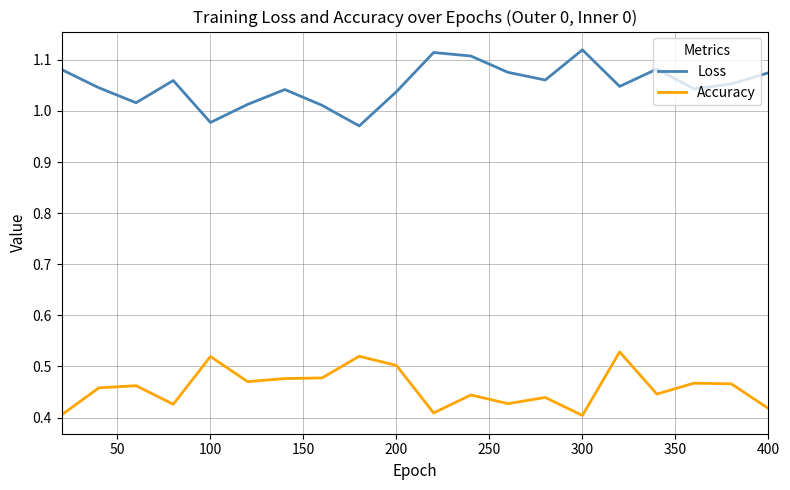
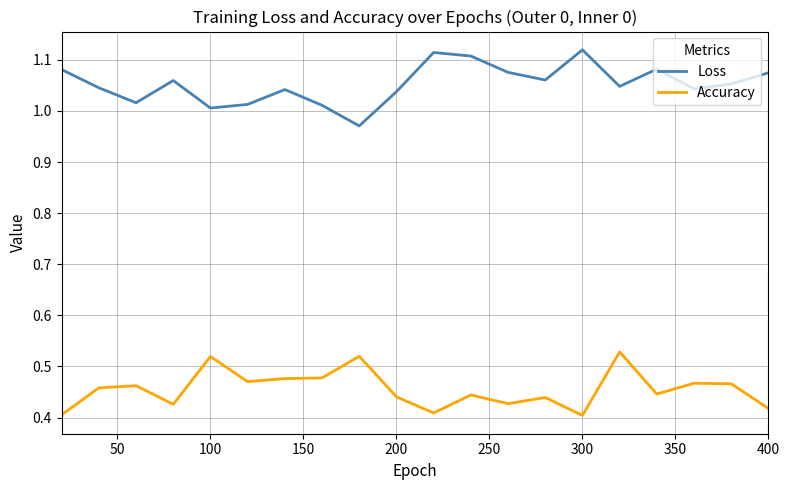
Loss, 100: 0.98 -> 1.01
Accuracy, 200: 0.50 -> 0.44
